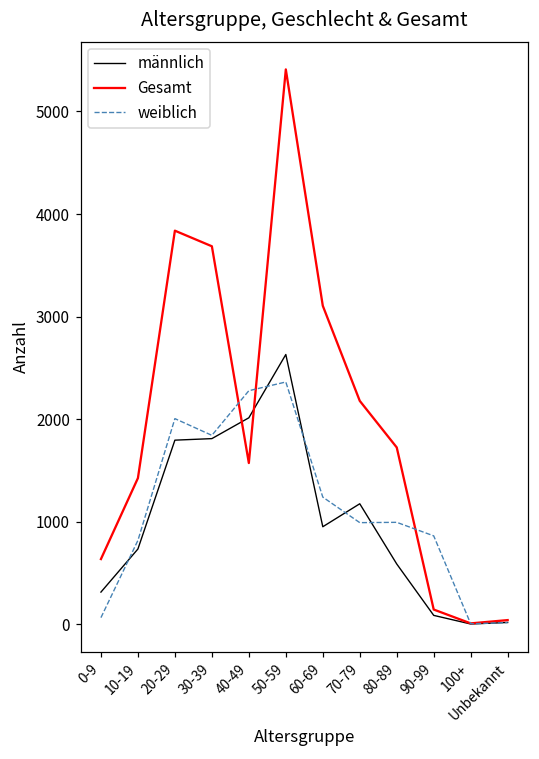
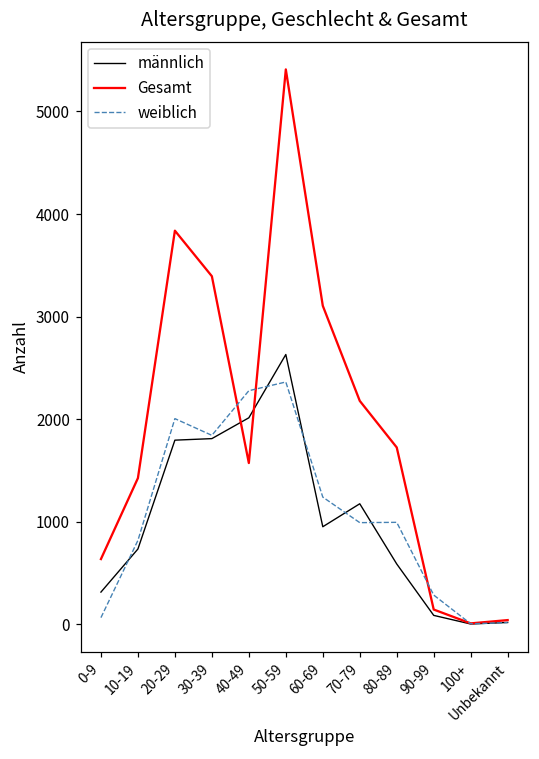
Gesamt, 30-39: 3700 -> 3400
weiblich, 90-99: 900 -> 300
